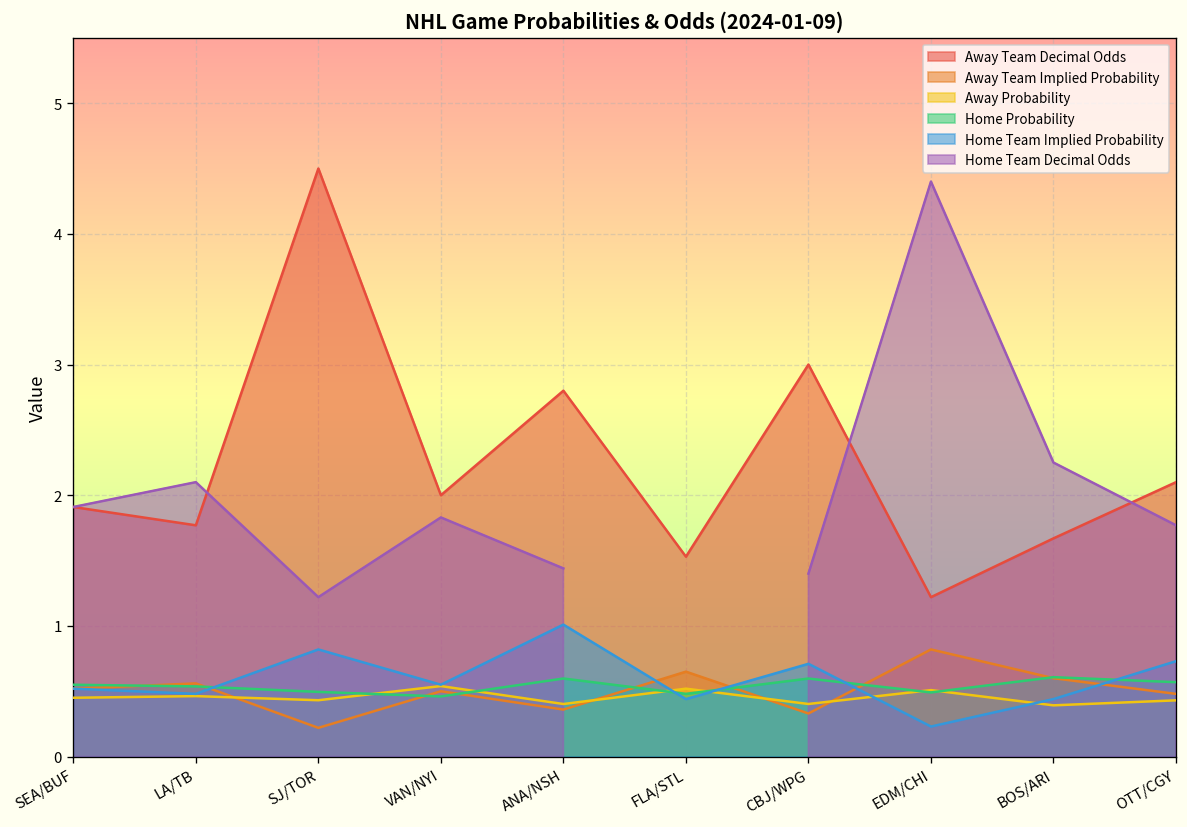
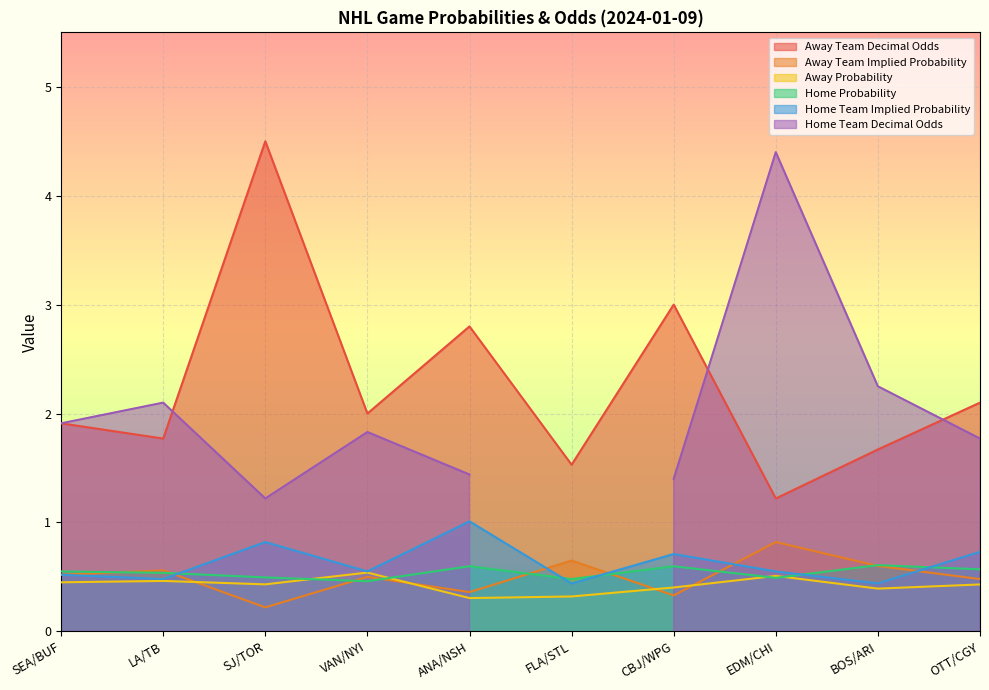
Away Probability, ANA/NSH: 0.40 -> 0.31
Away Probability, FLA/STL: 0.52 -> 0.32
Home Team Implied Probability, EDM/CHI: 0.23 -> 0.55
